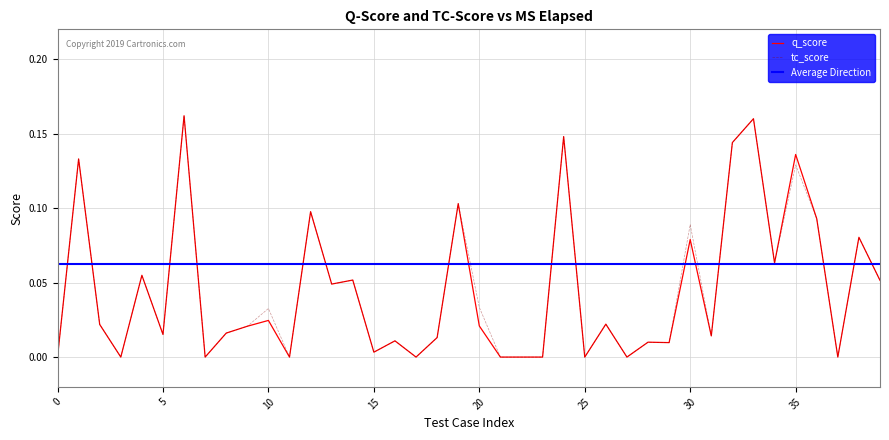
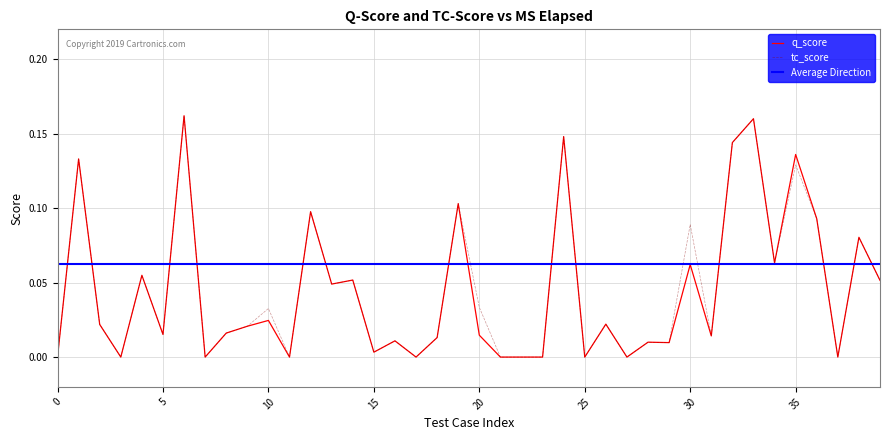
q_score, 20: 0.021 -> 0.015
q_score, 30: 0.079 -> 0.062
